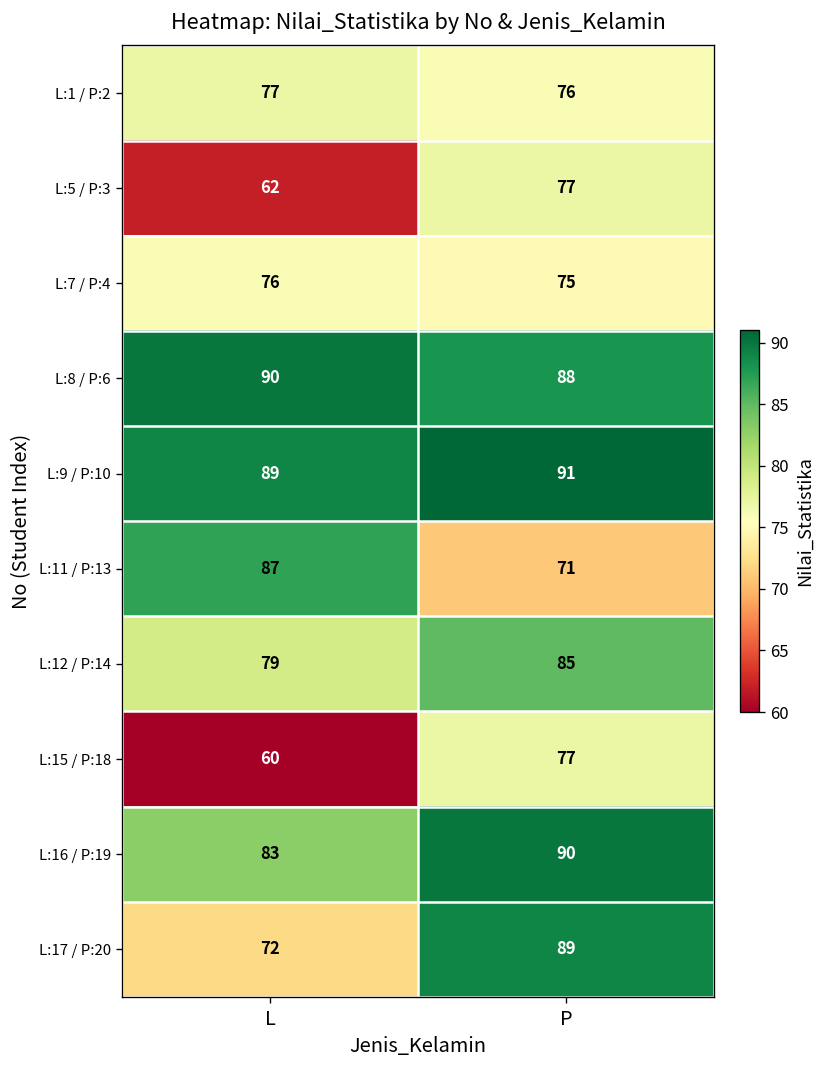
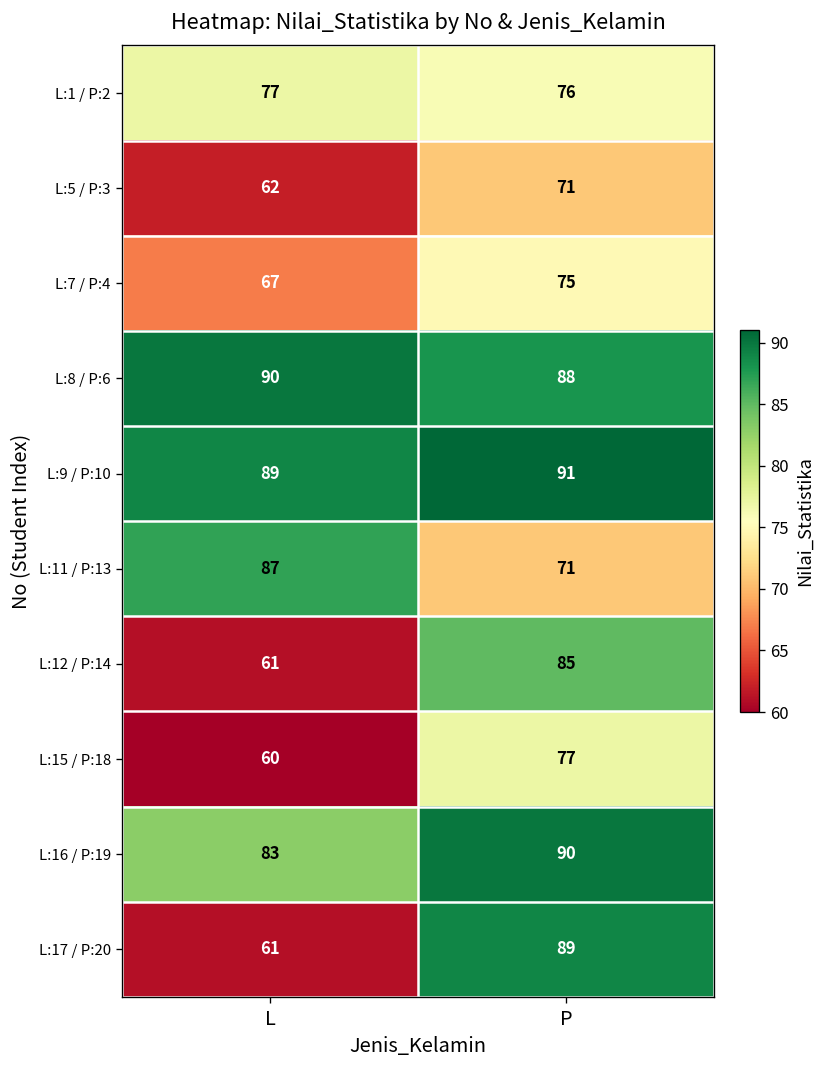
L:5 / P:3, P: 77 -> 71
L:7 / P:4, L: 76 -> 67
L:12 / P:14, L: 79 -> 61
L:17 / P:20, L: 72 -> 61
